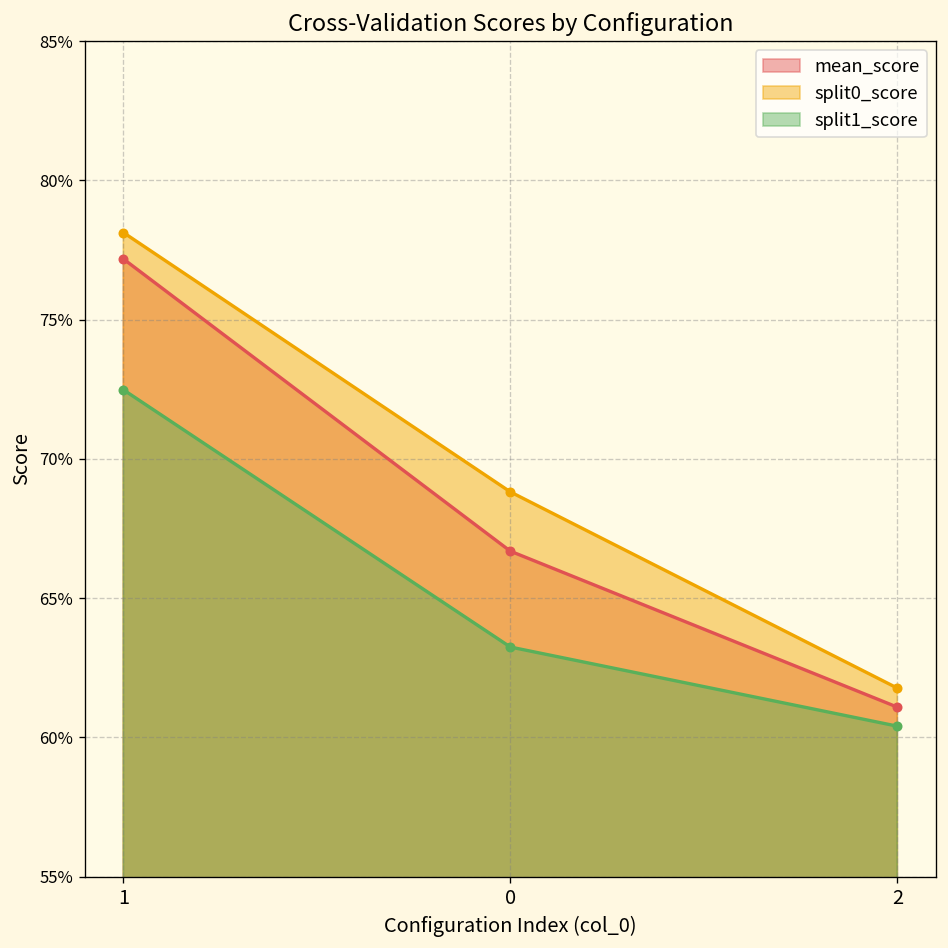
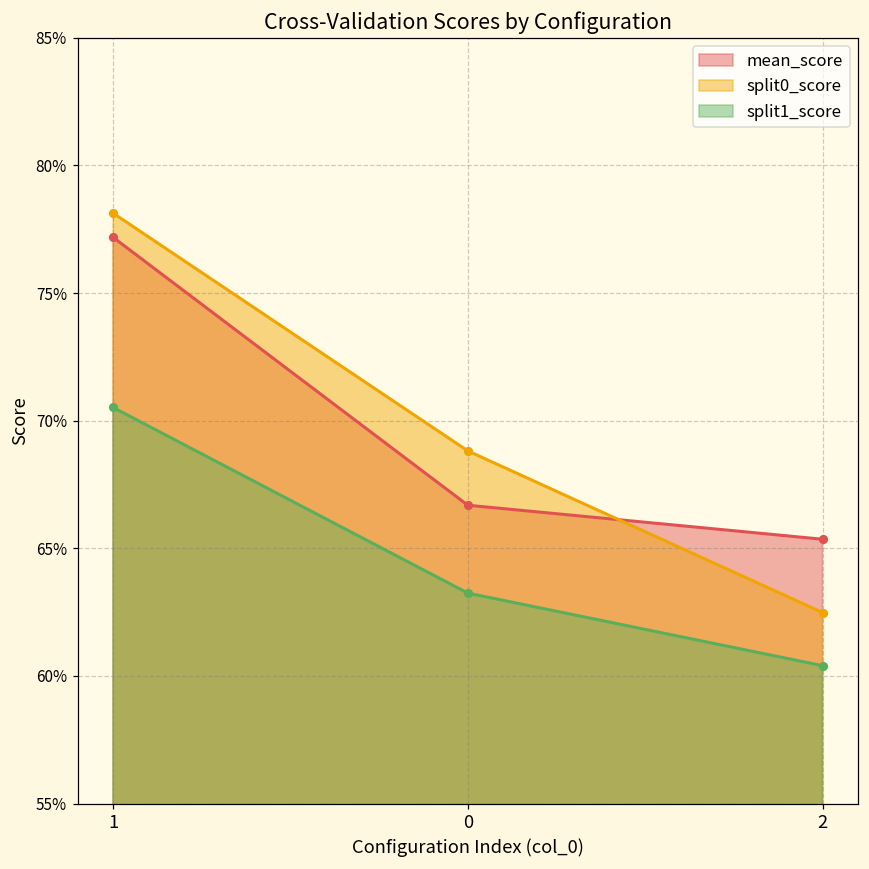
split1_score, 1: 72.5% -> 70.5%
mean_score, 2: 61.1% -> 65.4%
split0_score, 2: 61.8% -> 62.5%
